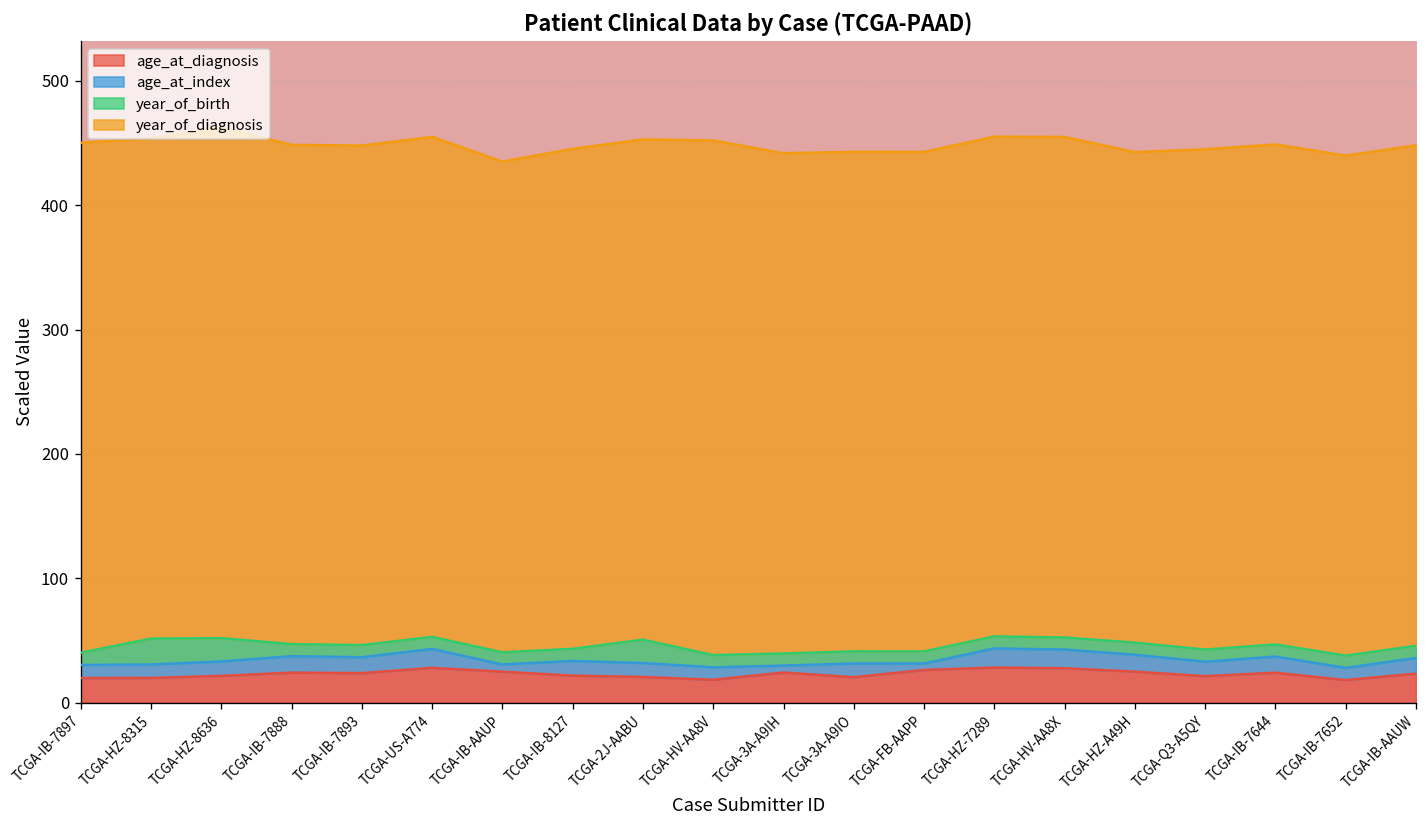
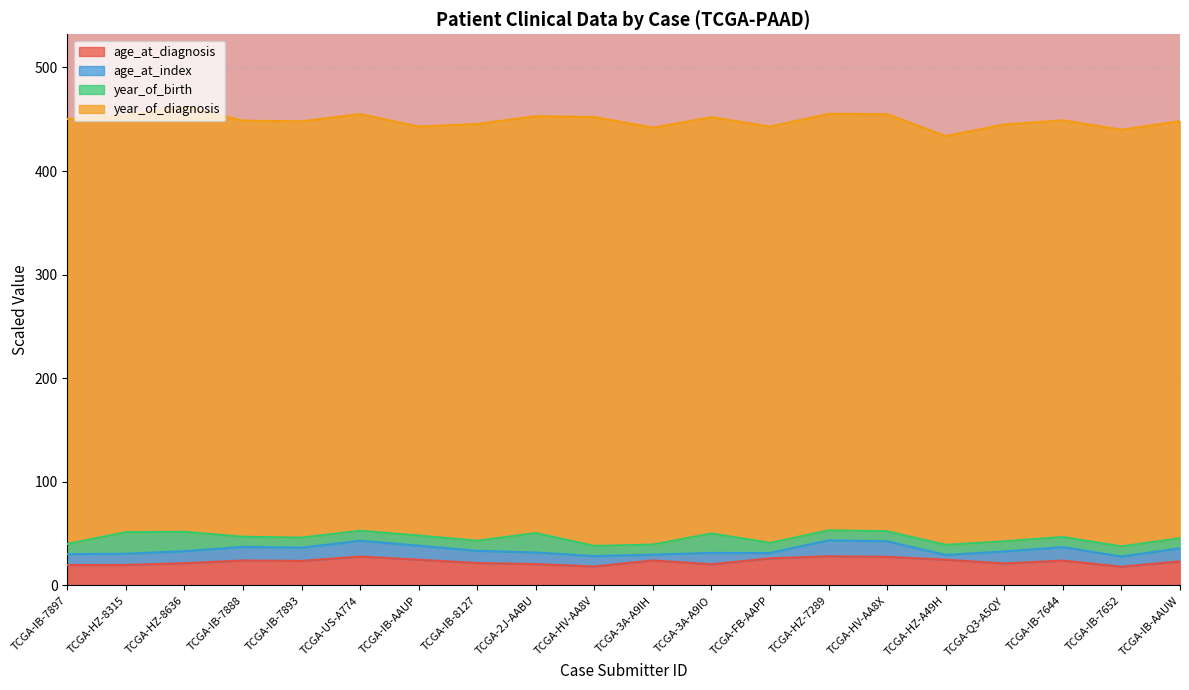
age_at_index, TCGA-IB-AAUP: 6 -> 14
year_of_birth, TCGA-3A-A9IO: 10 -> 19
age_at_index, TCGA-HZ-A49H: 14 -> 5
